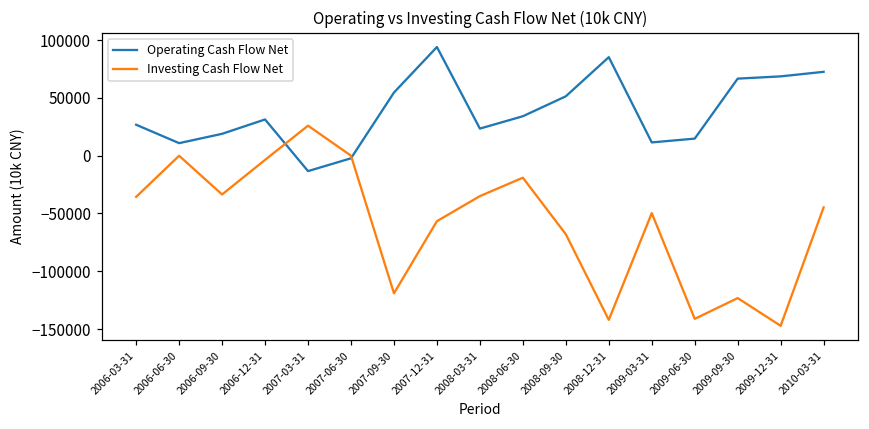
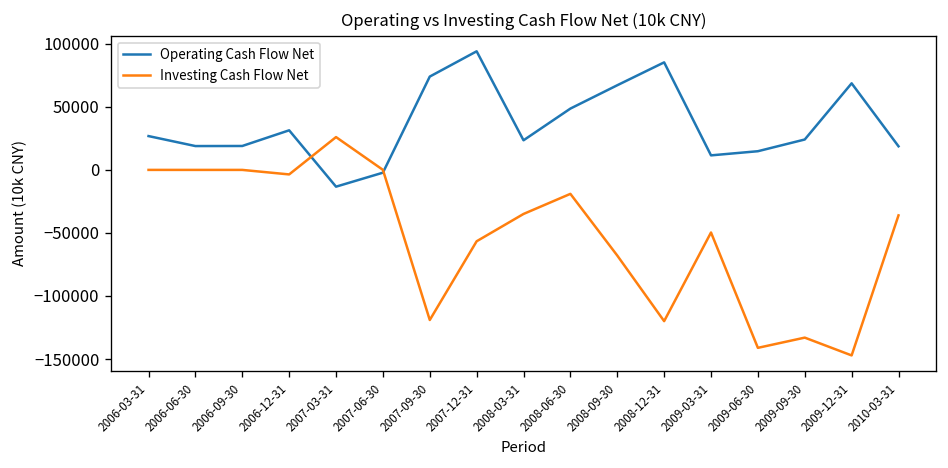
Investing Cash Flow Net, 2006-03-31: -36000 -> 0
Operating Cash Flow Net, 2006-06-30: 11000 -> 19000
Investing Cash Flow Net, 2006-09-30: -34000 -> 0
Operating Cash Flow Net, 2007-09-30: 55000 -> 74000
Operating Cash Flow Net, 2008-06-30: 34000 -> 49000
Operating Cash Flow Net, 2008-09-30: 51000 -> 67000
Investing Cash Flow Net, 2008-12-31: -142000 -> -120000
Operating Cash Flow Net, 2009-09-30: 67000 -> 24000
Investing Cash Flow Net, 2009-09-30: -123000 -> -133000
Operating Cash Flow Net, 2010-03-31: 73000 -> 19000
Investing Cash Flow Net, 2010-03-31: -45000 -> -36000
